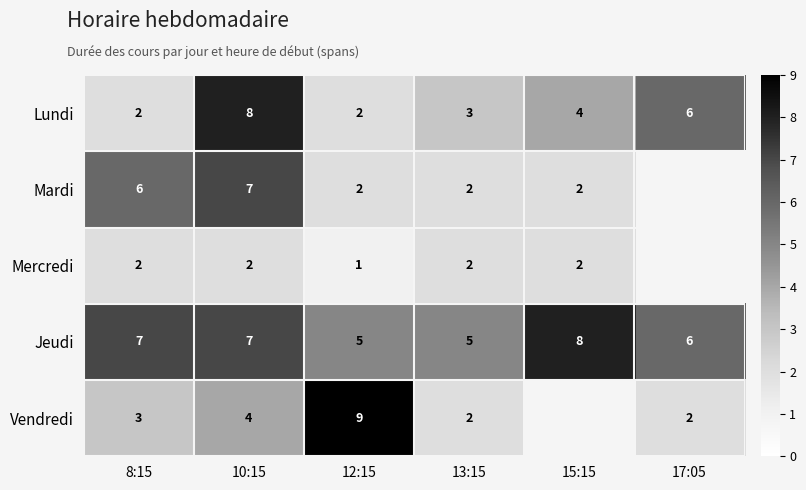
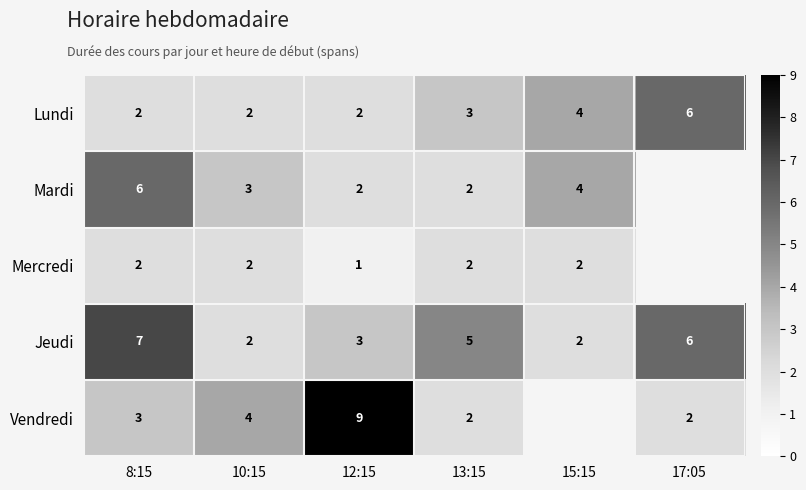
Lundi, 10:15: 8 -> 2
Mardi, 10:15: 7 -> 3
Mardi, 15:15: 2 -> 4
Jeudi, 10:15: 7 -> 2
Jeudi, 12:15: 5 -> 3
Jeudi, 15:15: 8 -> 2
